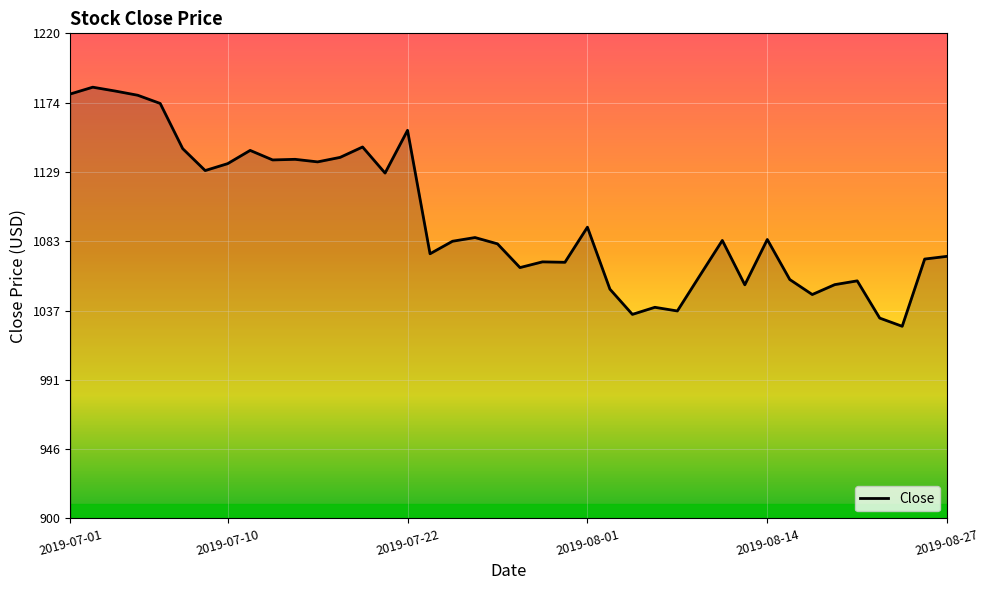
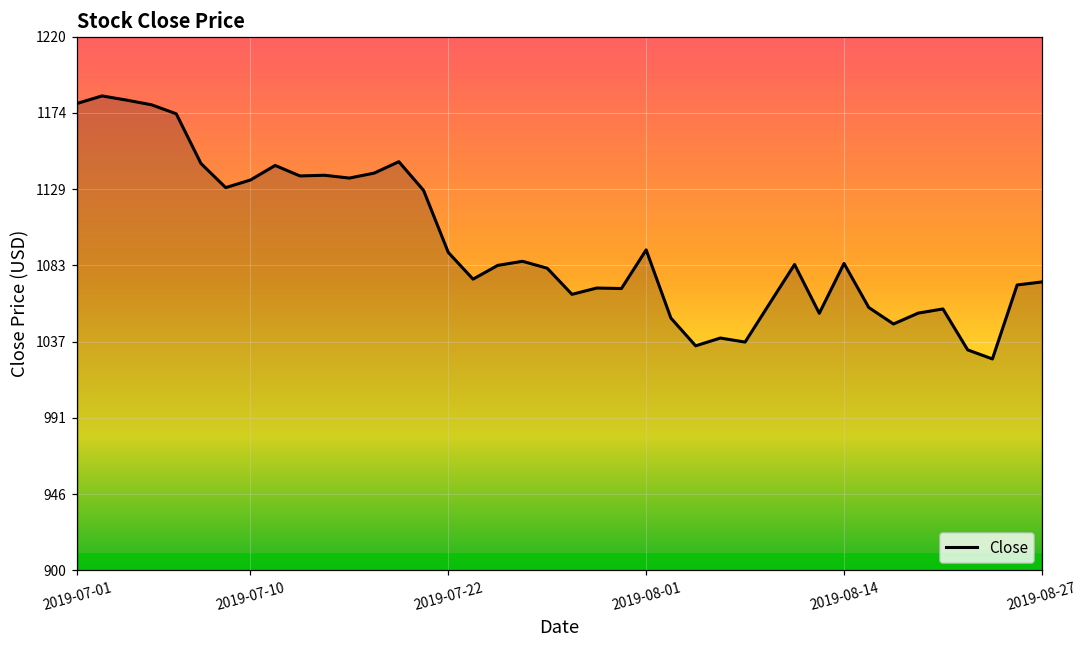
2019-07-22: 1156 -> 1091
